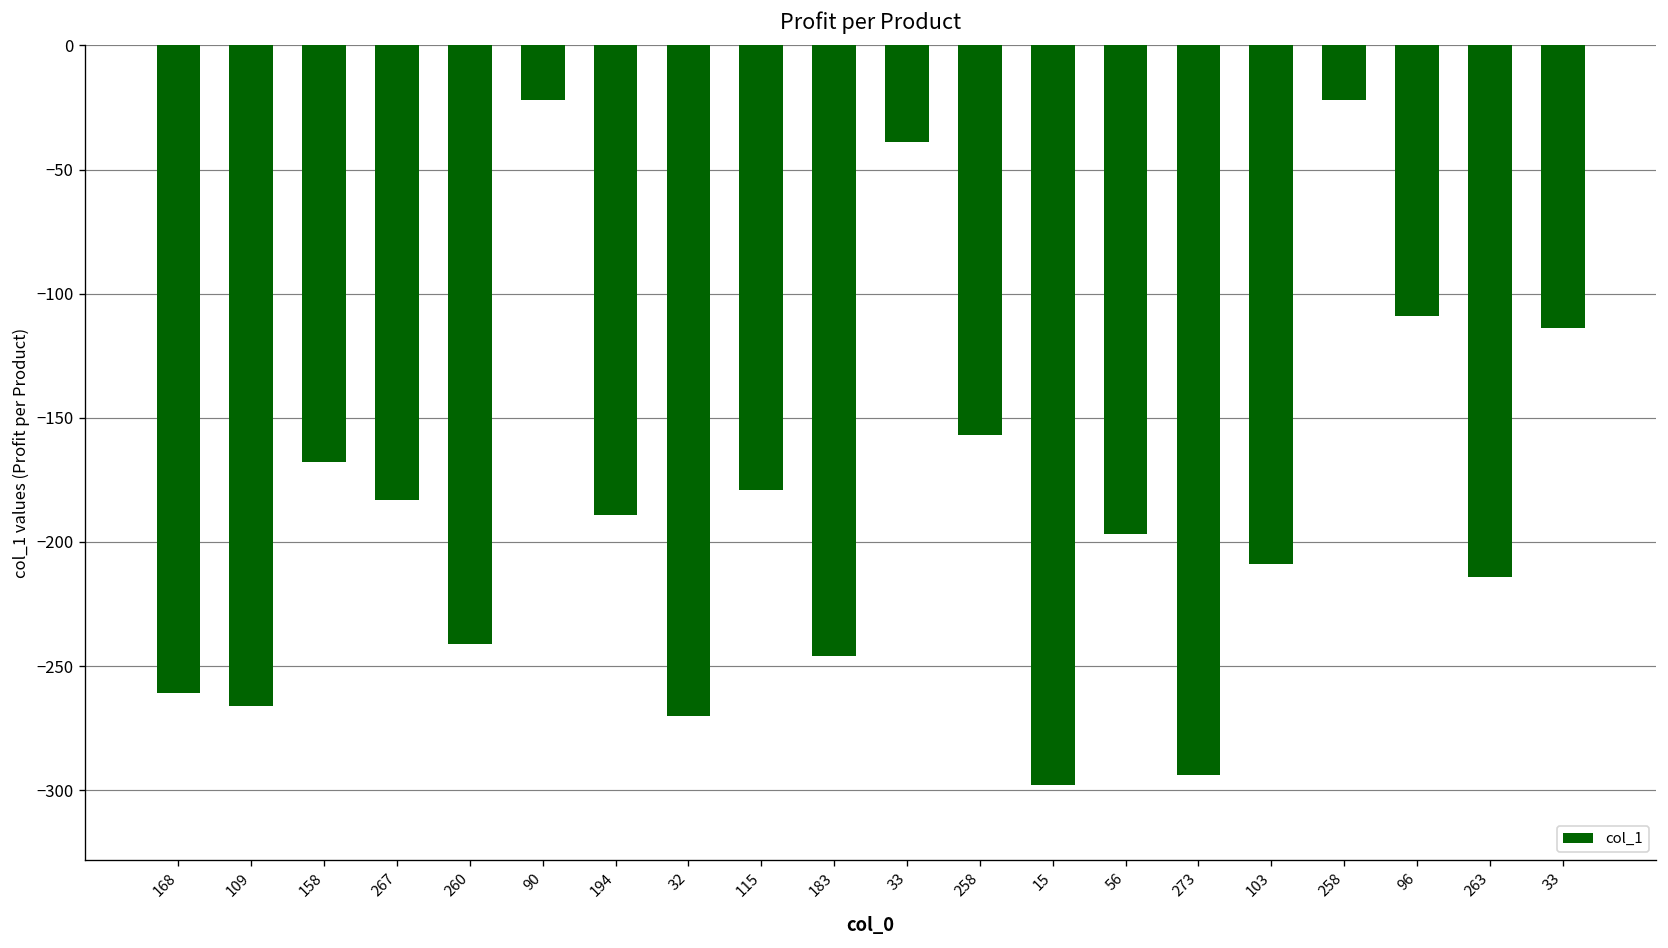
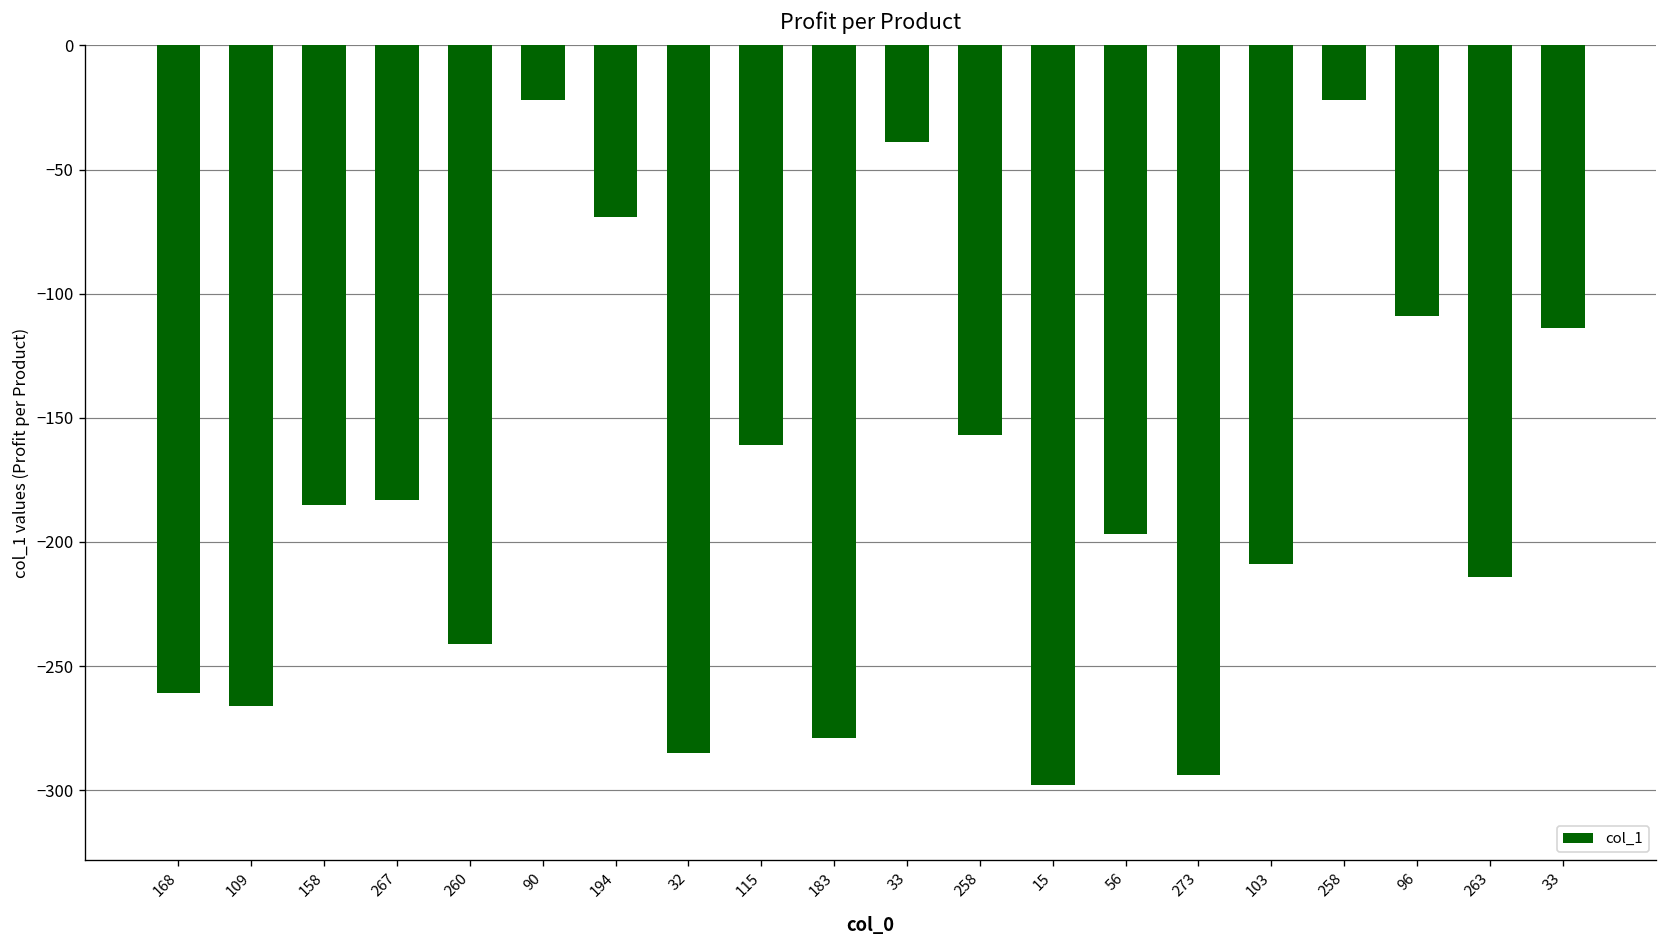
158: -168 -> -185
194: -189 -> -69
32: -270 -> -285
115: -179 -> -161
183: -246 -> -279
